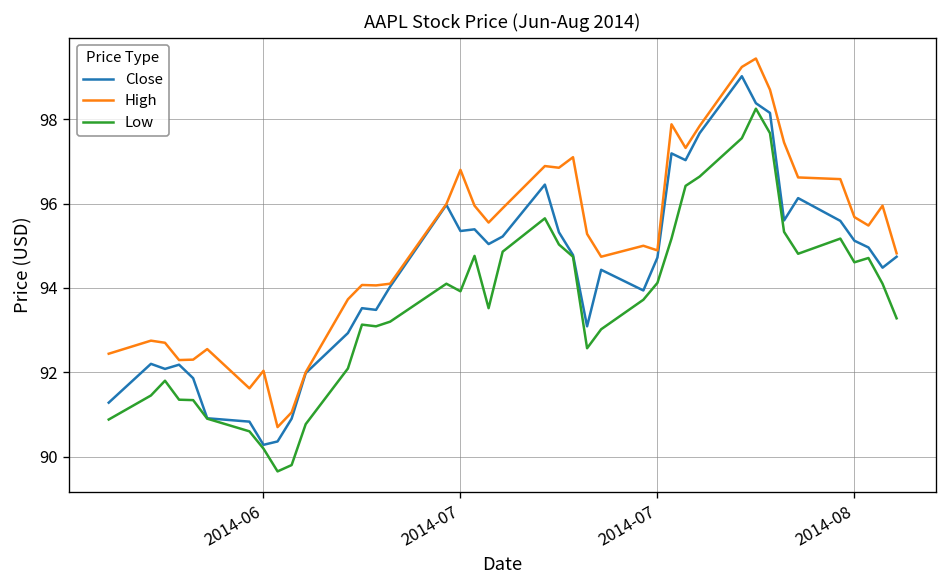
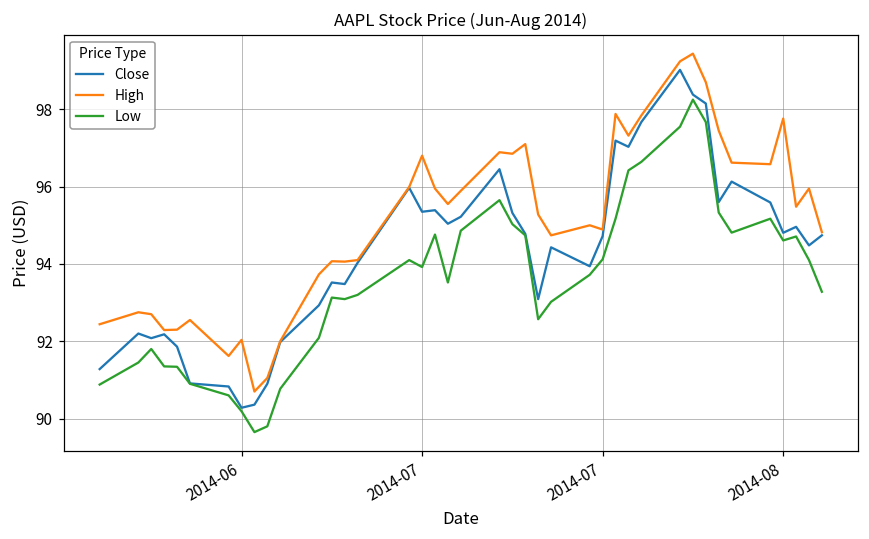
Close, 2014-08: 95.1 -> 94.8
High, 2014-08: 95.7 -> 97.8
